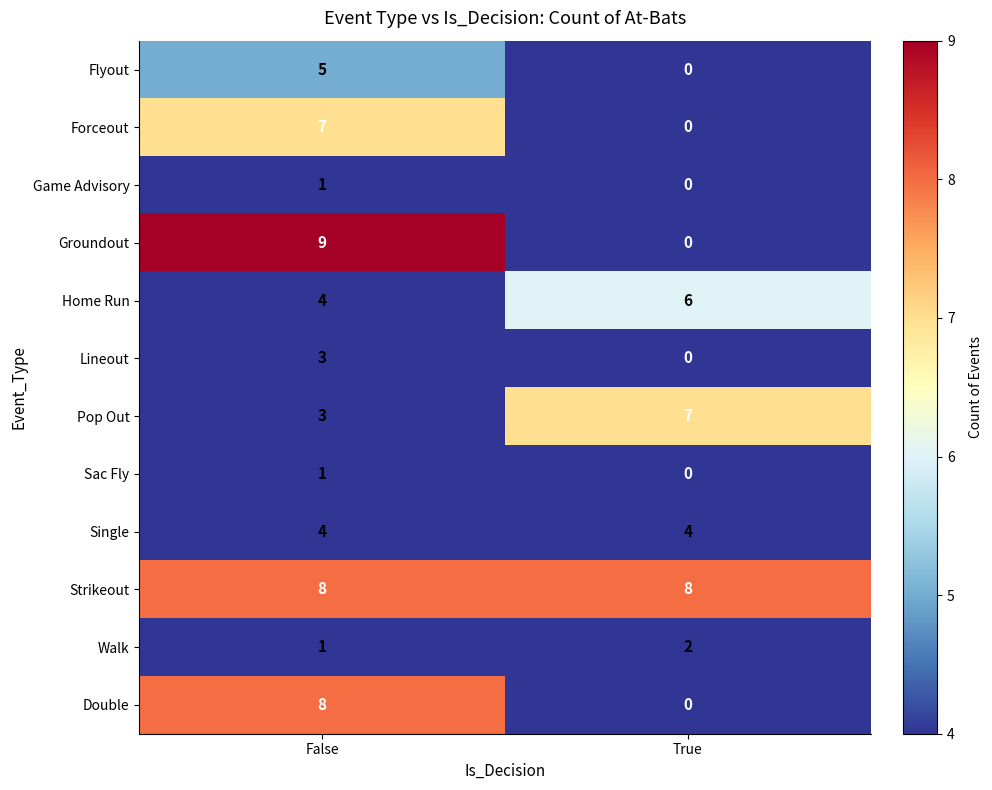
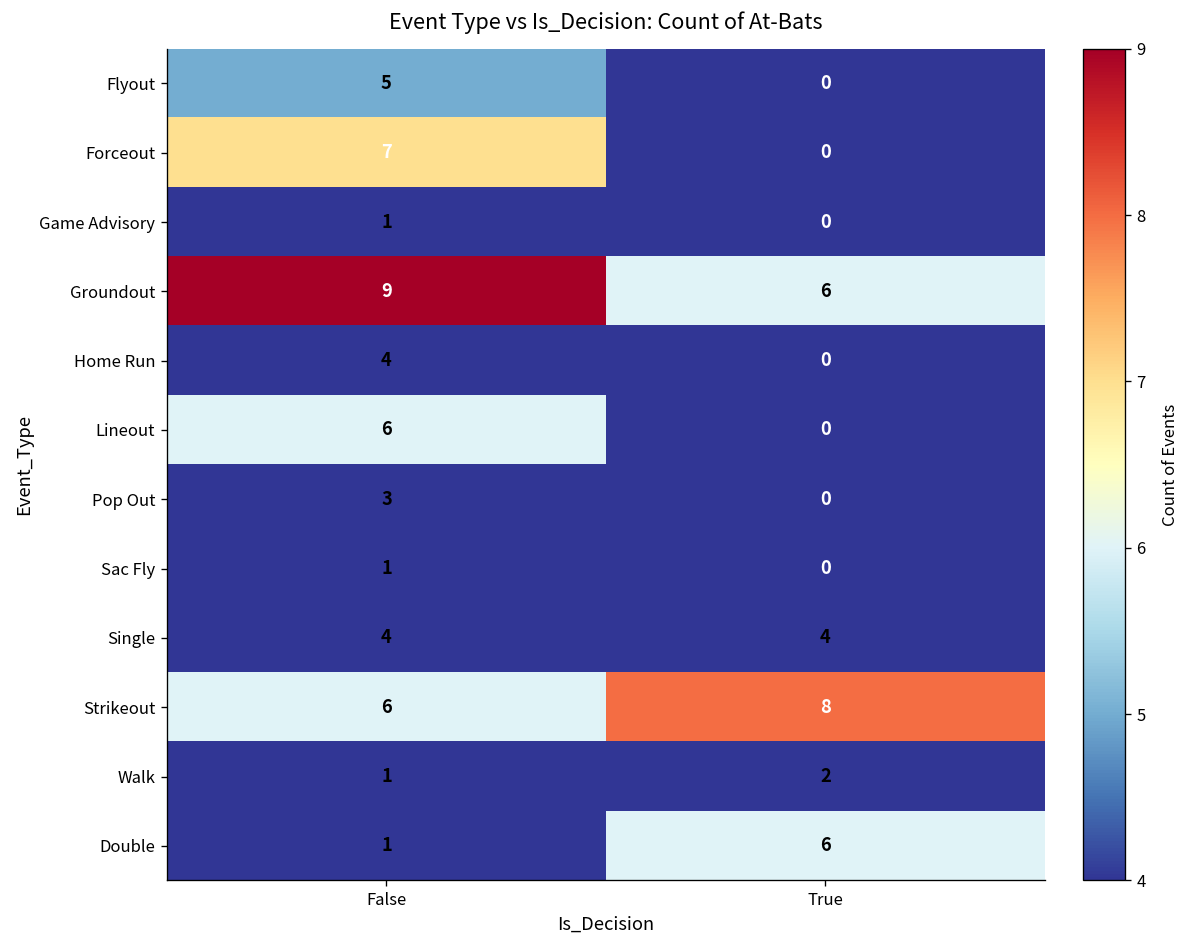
Groundout, True: 0 -> 6
Home Run, True: 6 -> 0
Lineout, False: 3 -> 6
Pop Out, True: 7 -> 0
Strikeout, False: 8 -> 6
Double, False: 8 -> 1
Double, True: 0 -> 6
